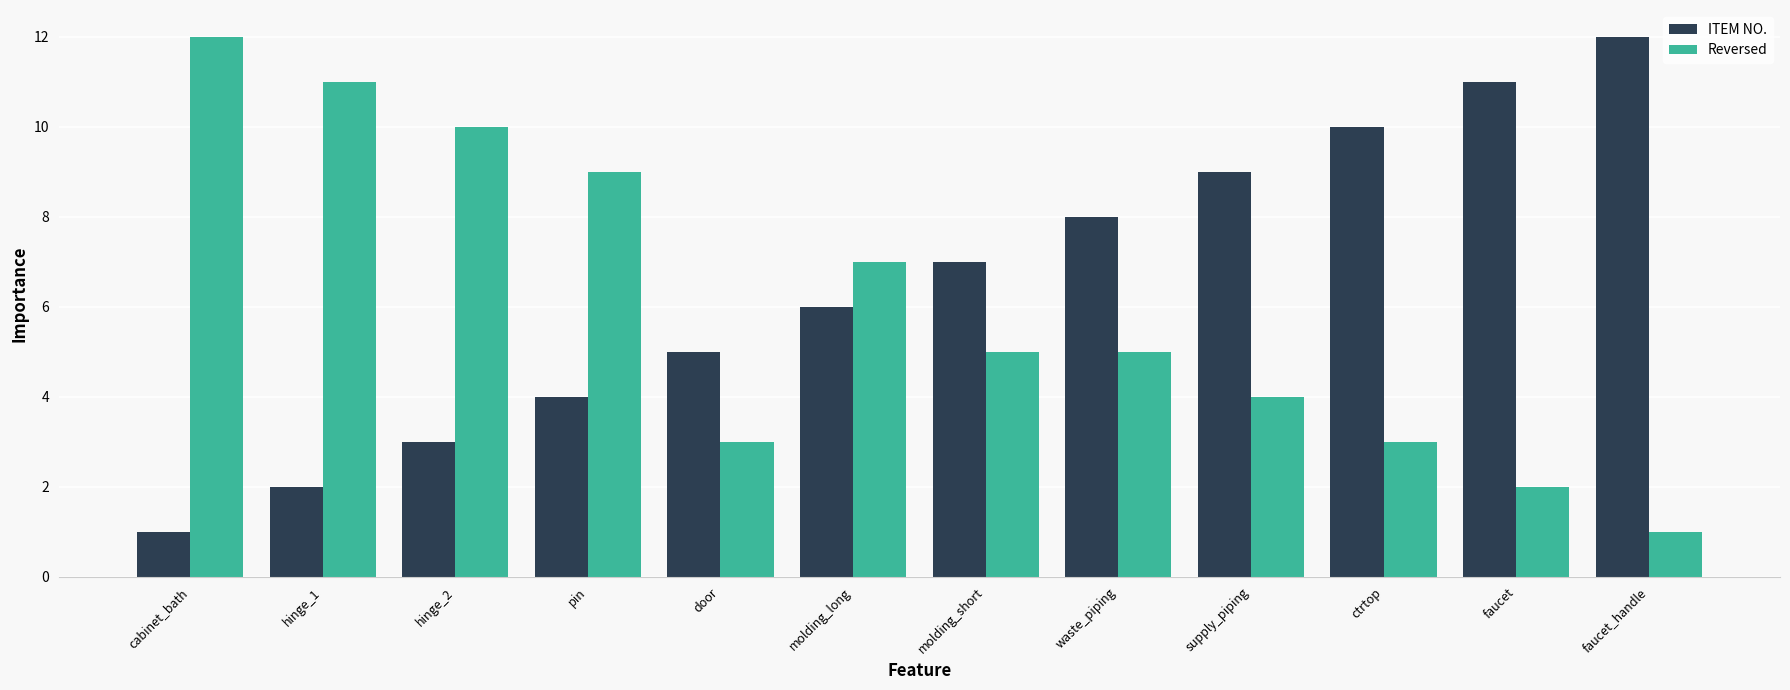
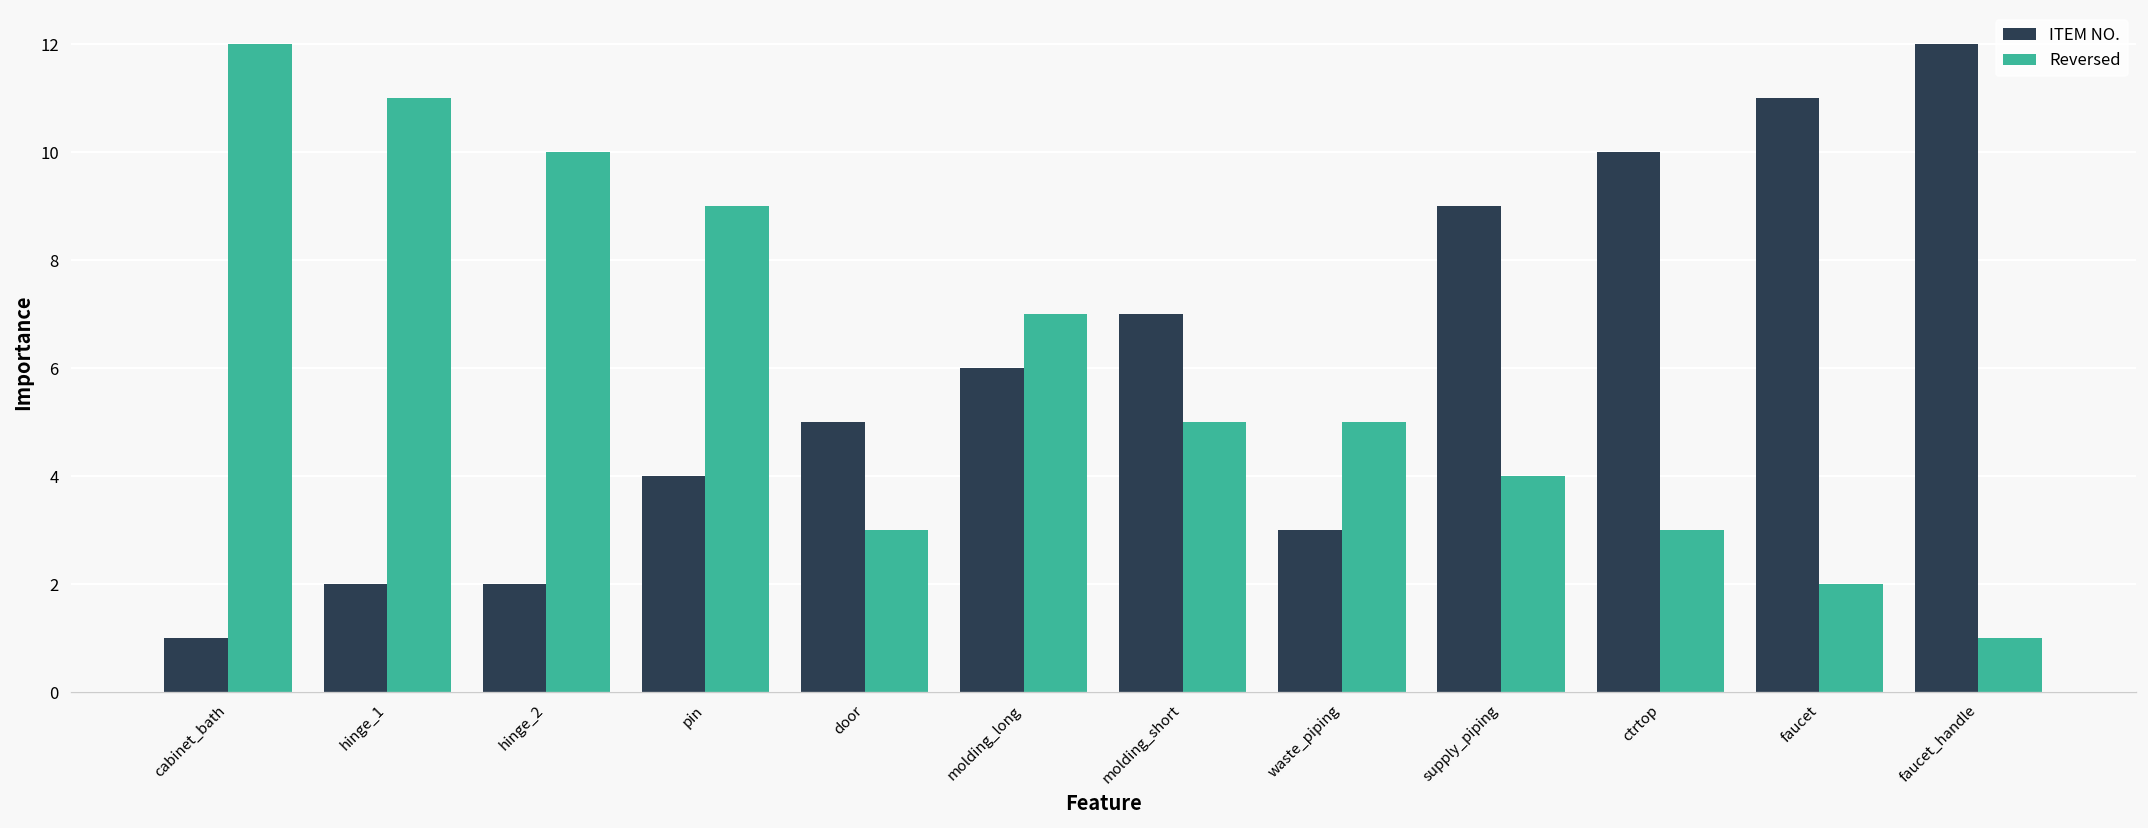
ITEM NO., hinge_2: 3 -> 2
ITEM NO., waste_piping: 8 -> 3
